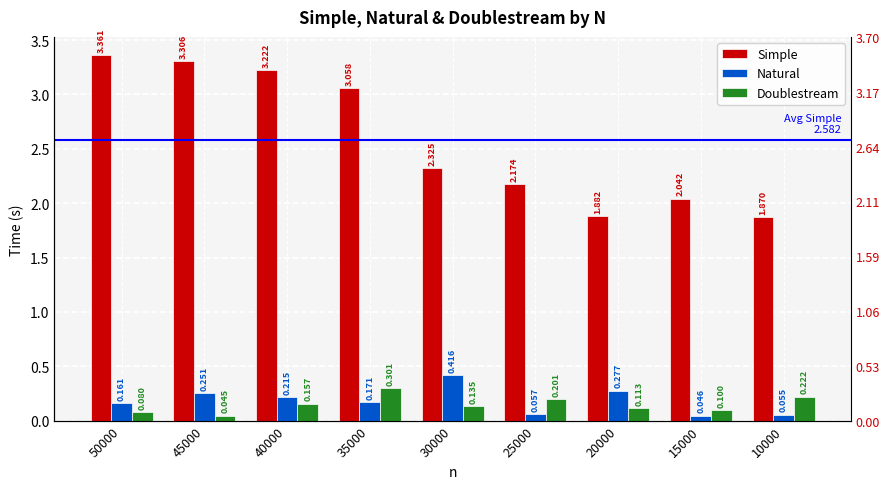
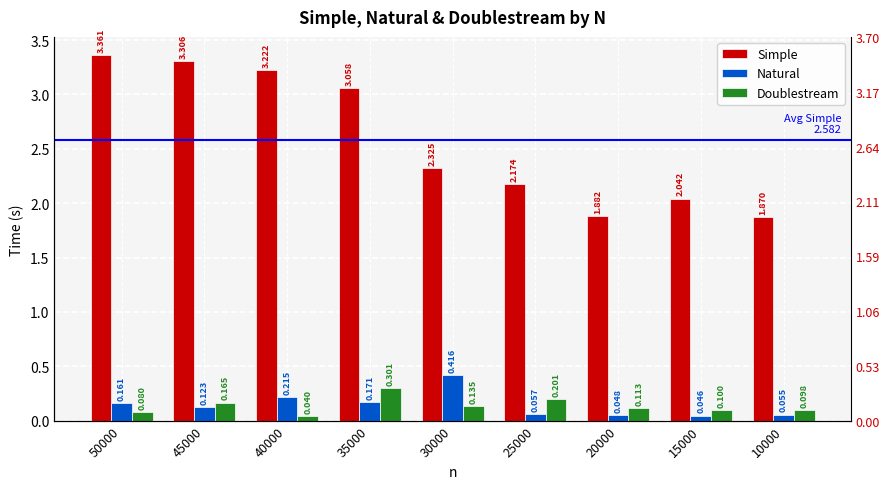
Natural, 45000: 0.251 -> 0.123
Doublestream, 45000: 0.045 -> 0.165
Doublestream, 40000: 0.157 -> 0.040
Natural, 20000: 0.277 -> 0.048
Doublestream, 10000: 0.222 -> 0.098
